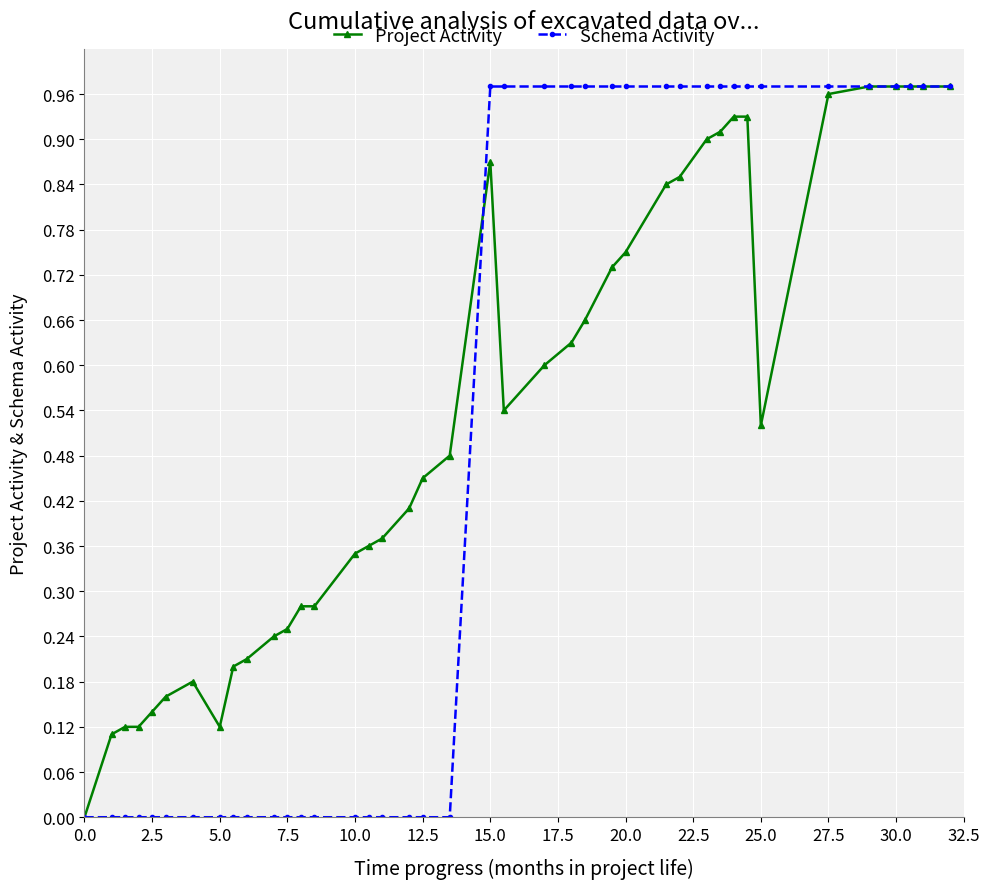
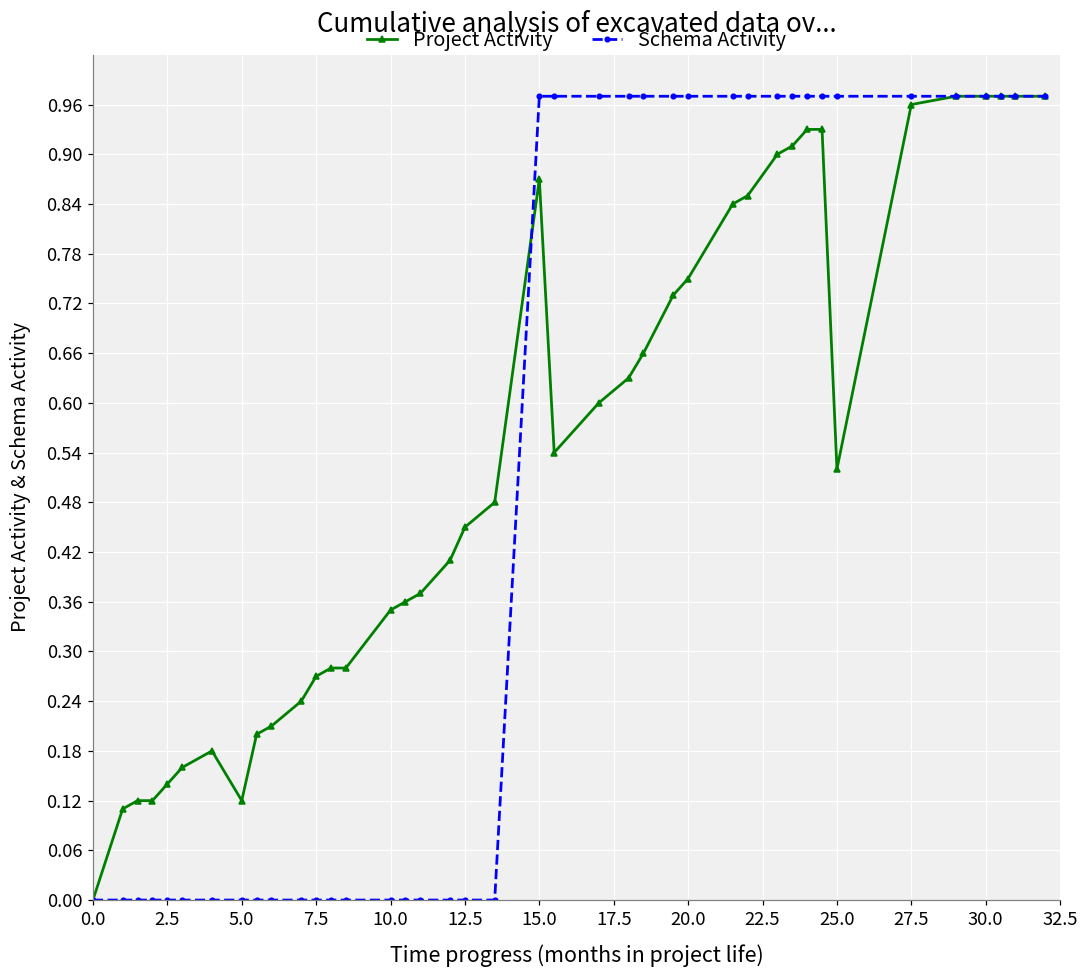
Project Activity, 7.5: 0.25 -> 0.27
